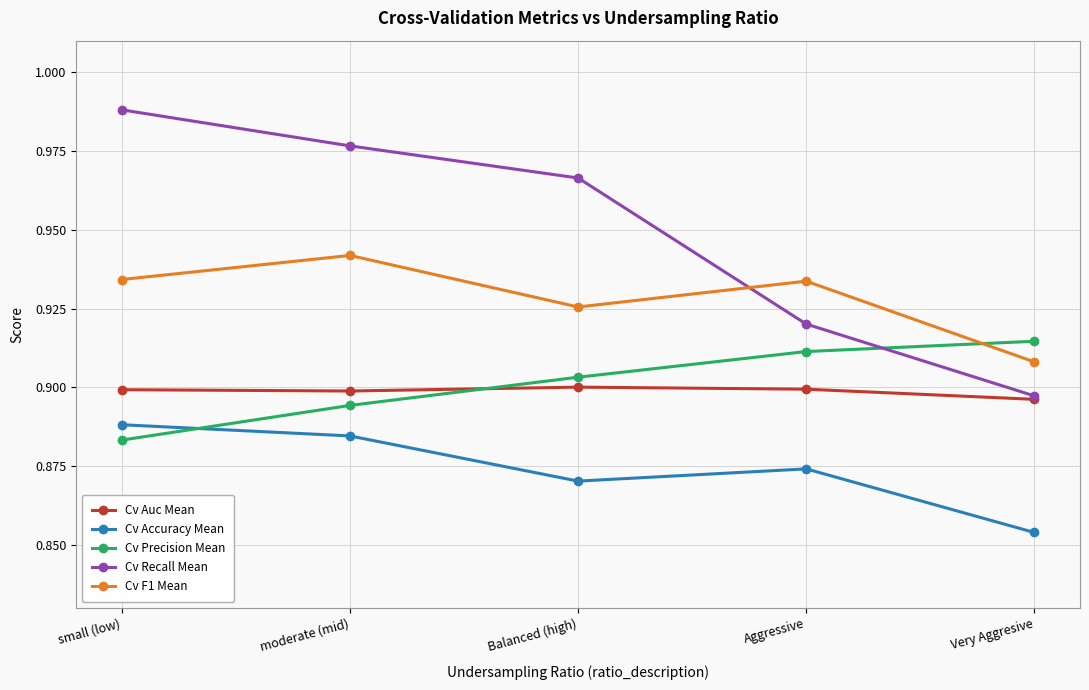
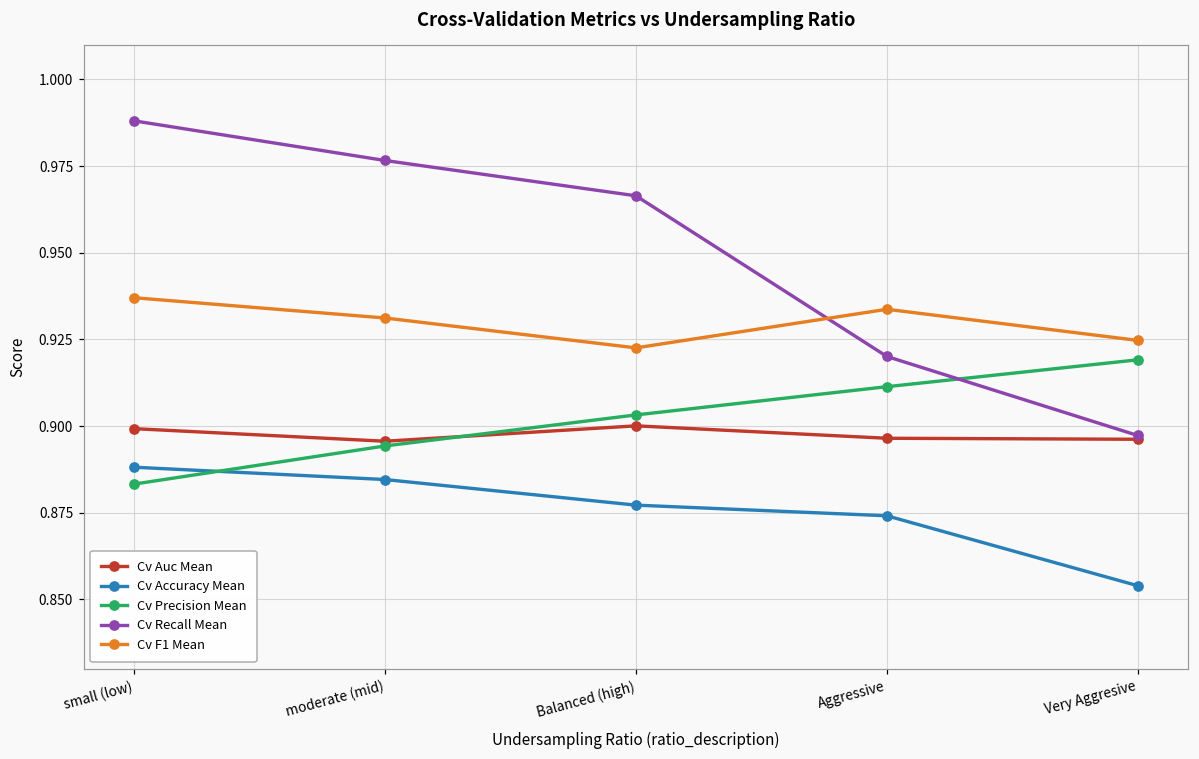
Cv F1 Mean, small (low): 0.934 -> 0.937
Cv Auc Mean, moderate (mid): 0.899 -> 0.896
Cv F1 Mean, moderate (mid): 0.942 -> 0.931
Cv Accuracy Mean, Balanced (high): 0.870 -> 0.877
Cv F1 Mean, Balanced (high): 0.926 -> 0.923
Cv Auc Mean, Aggressive: 0.899 -> 0.896
Cv Precision Mean, Very Aggresive: 0.915 -> 0.919
Cv F1 Mean, Very Aggresive: 0.908 -> 0.925
